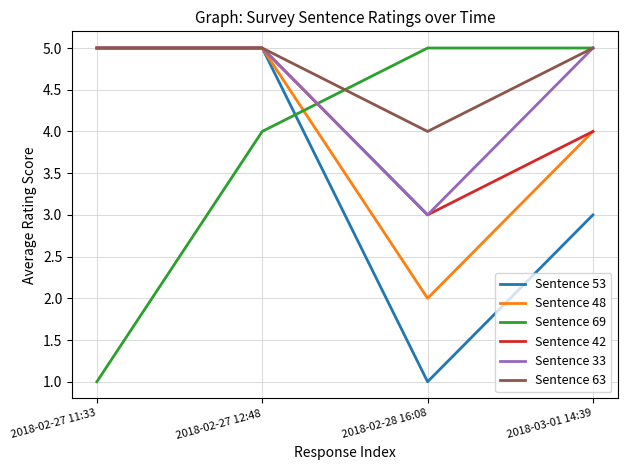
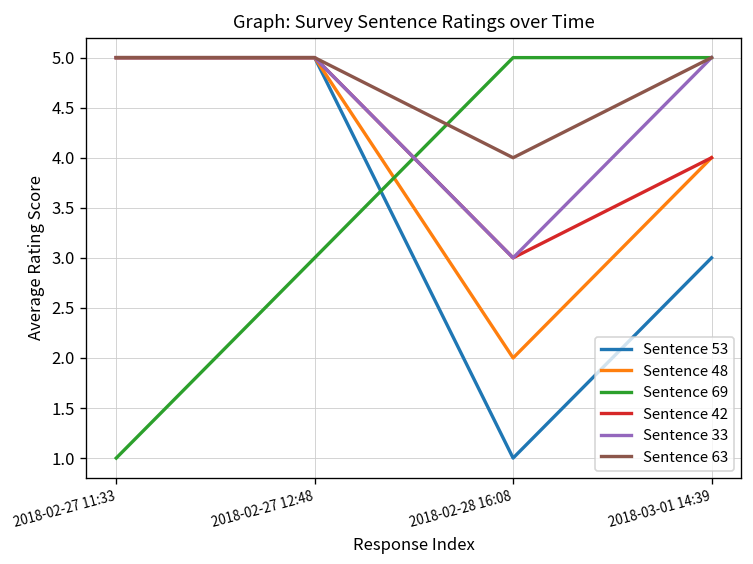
Sentence 69, 2018-02-27 12:48: 4 -> 3
